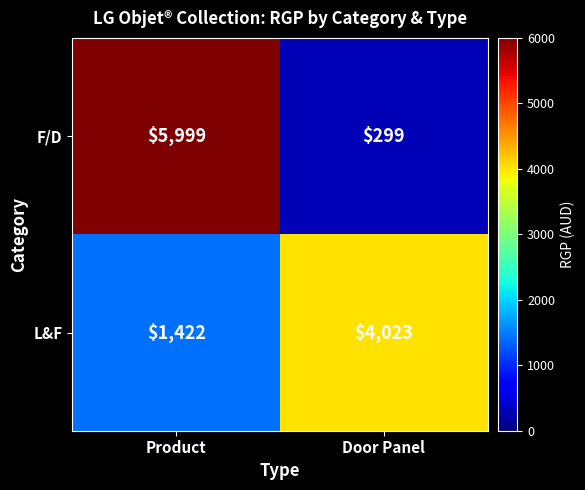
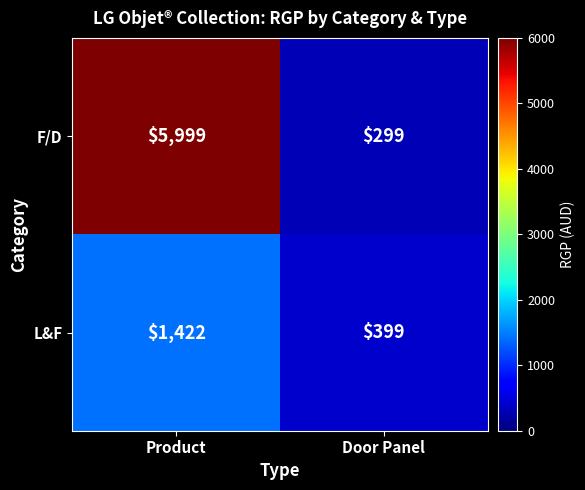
L&F, Door Panel: $4,023 -> $399
